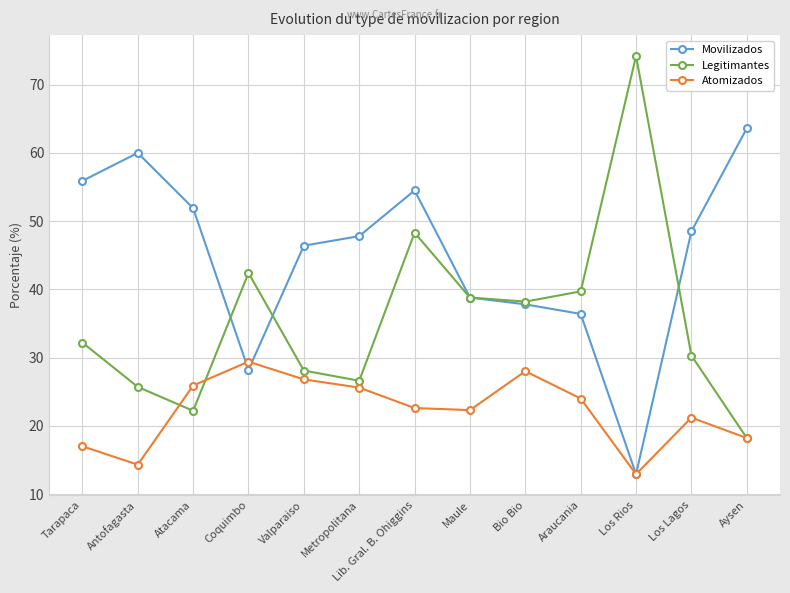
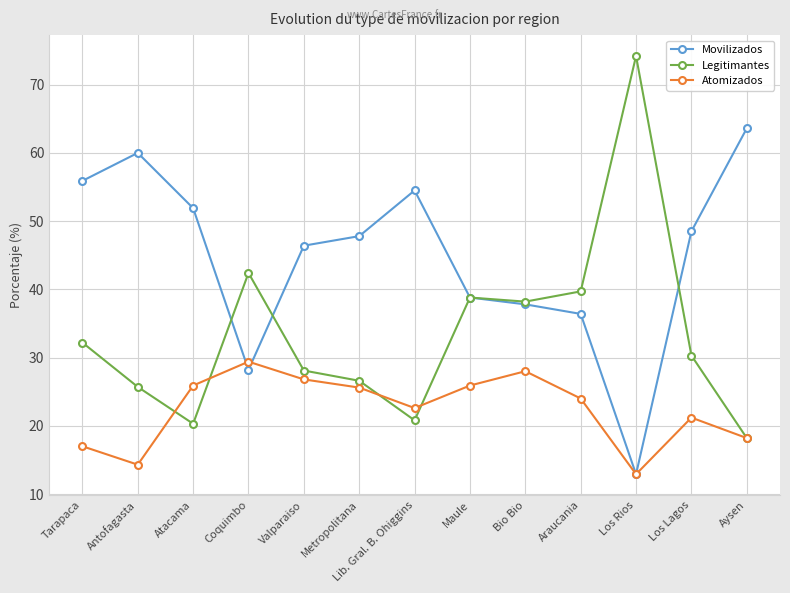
Legitimantes, Atacama: 22 -> 20
Legitimantes, Lib. Gral. B. Ohiggins: 48 -> 21
Atomizados, Maule: 22 -> 26
